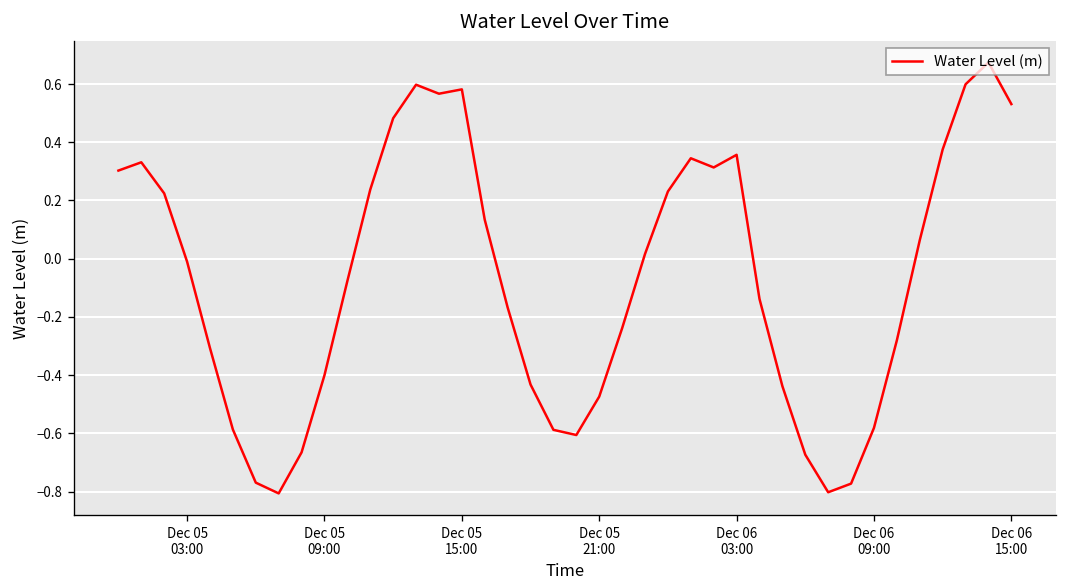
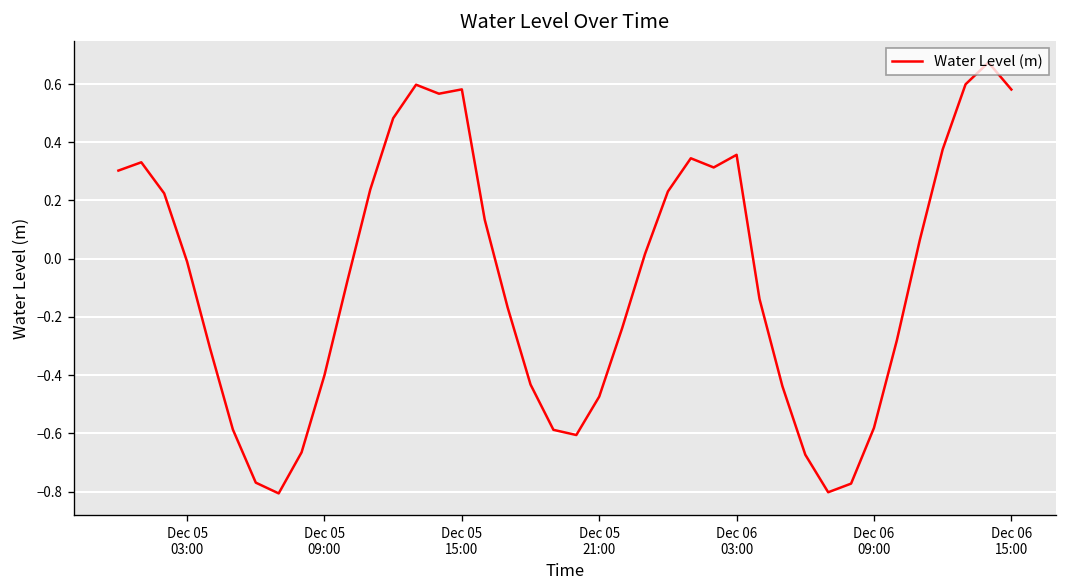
Dec 06 15:00: 0.53 -> 0.58
